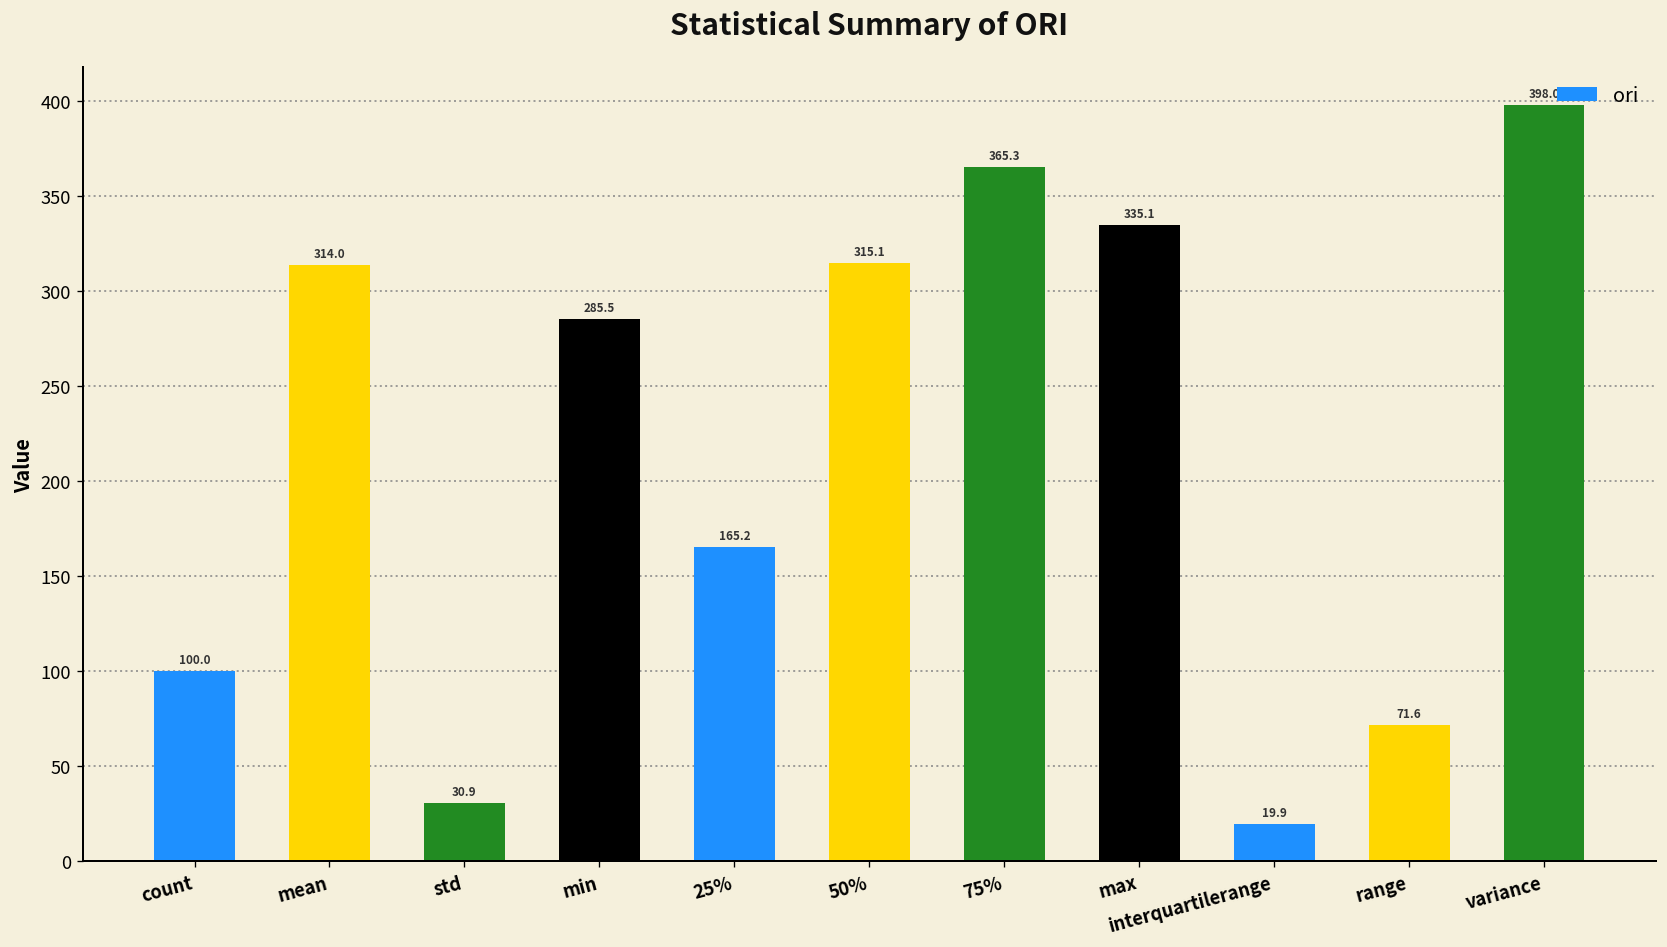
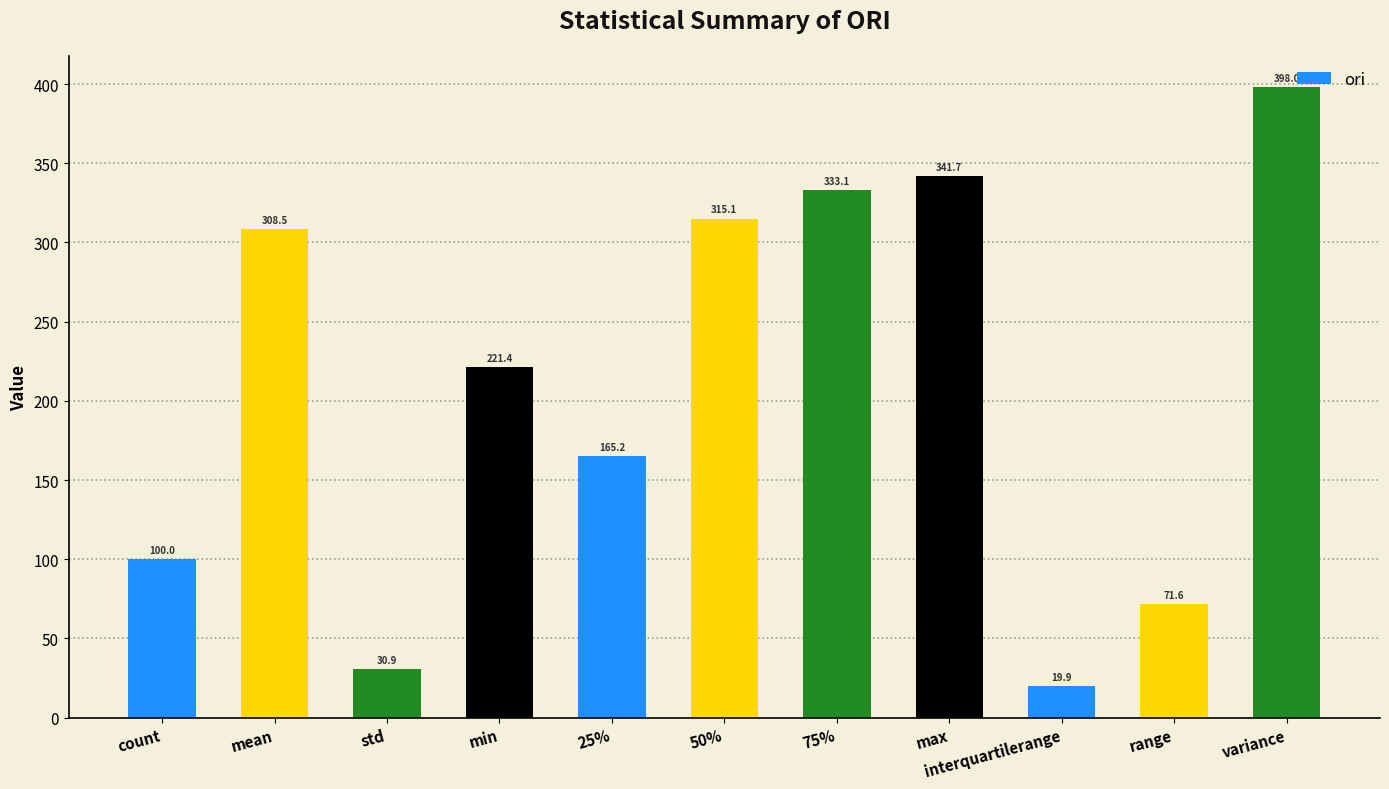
mean: 314.0 -> 308.5
min: 285.5 -> 221.4
75%: 365.3 -> 333.1
max: 335.1 -> 341.7
